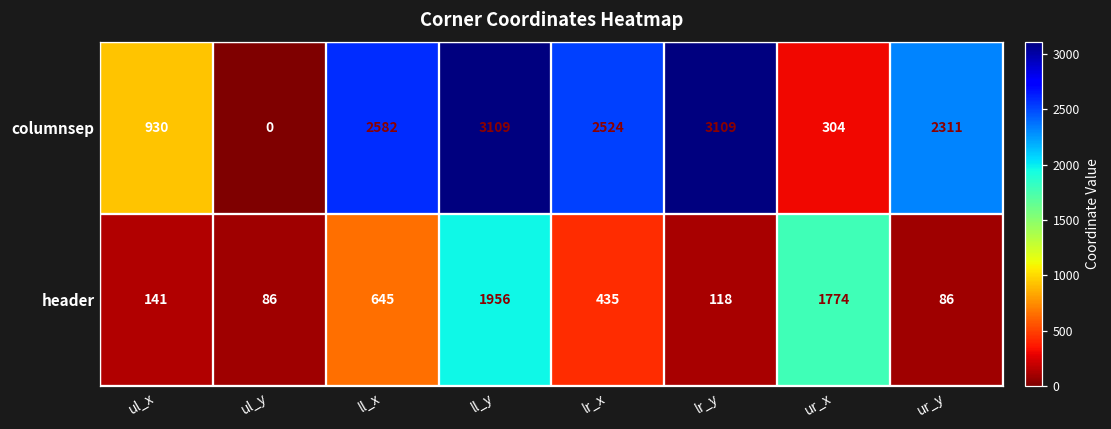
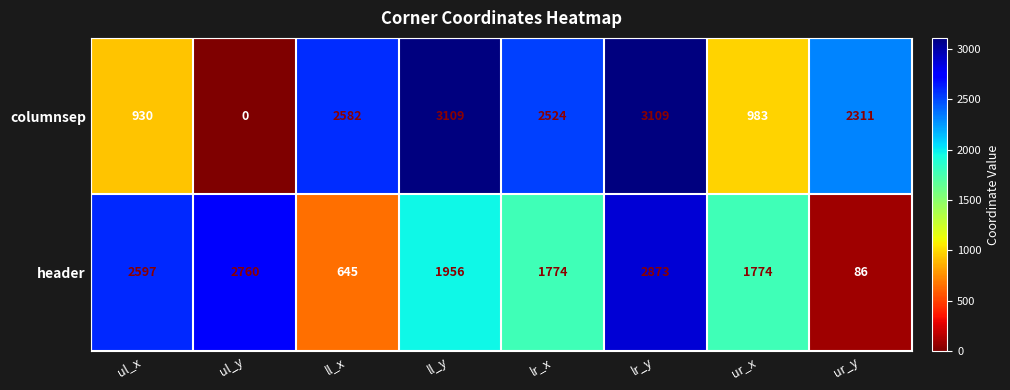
columnsep, ur_x: 304 -> 983
header, ul_x: 141 -> 2597
header, ul_y: 86 -> 2760
header, lr_x: 435 -> 1774
header, lr_y: 118 -> 2873
